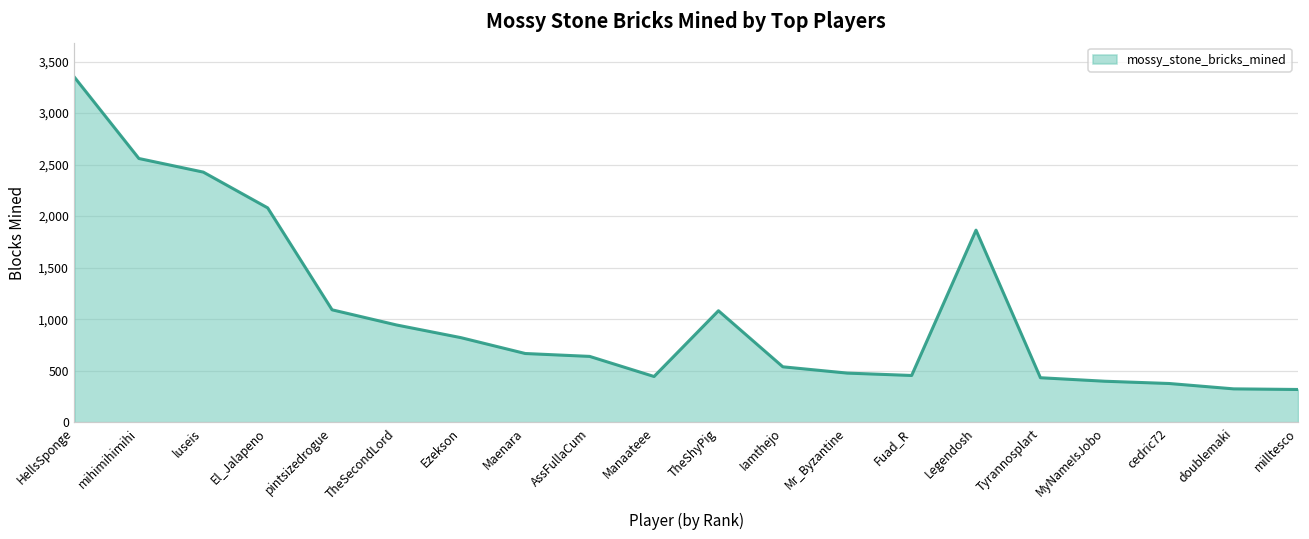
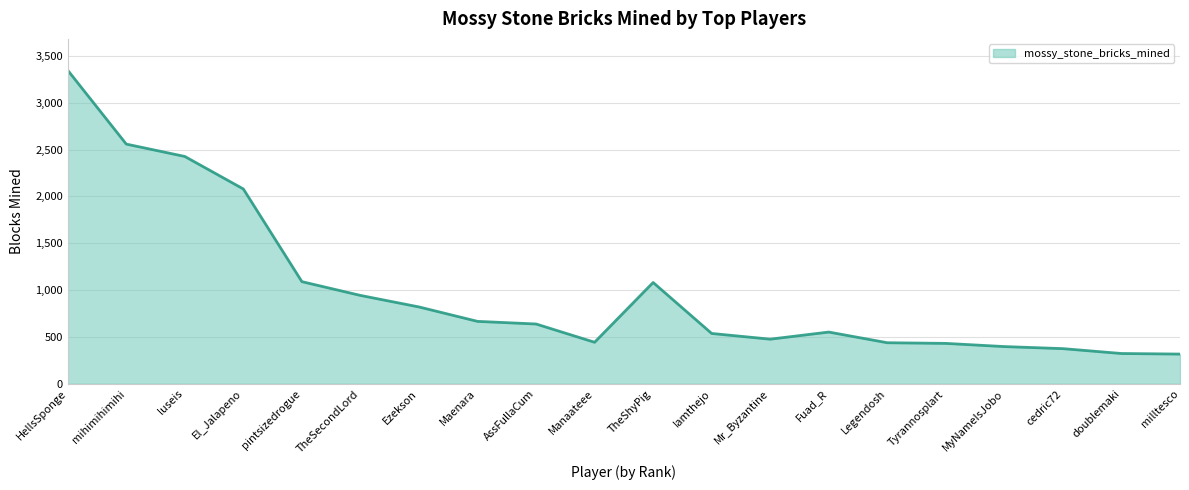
Fuad_R: 500 -> 600
Legendosh: 1,900 -> 400
